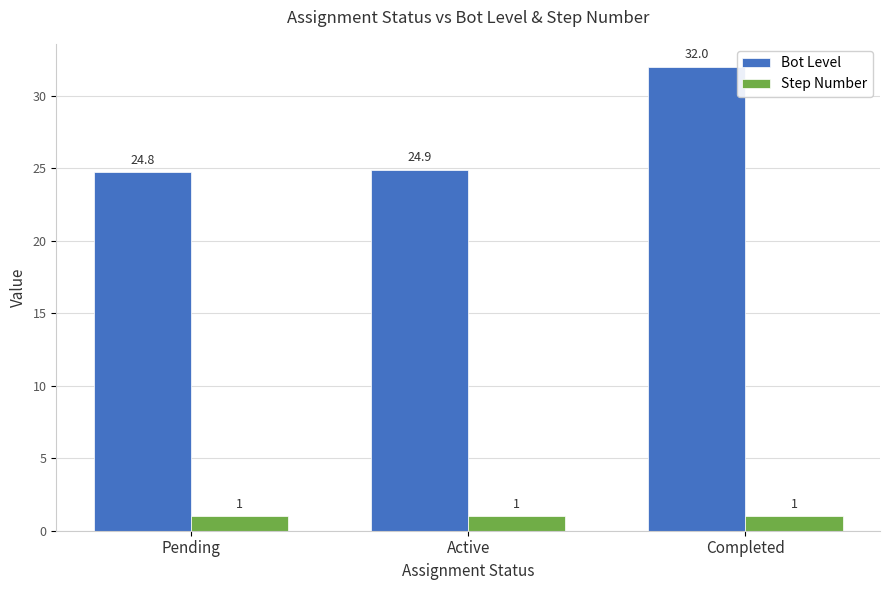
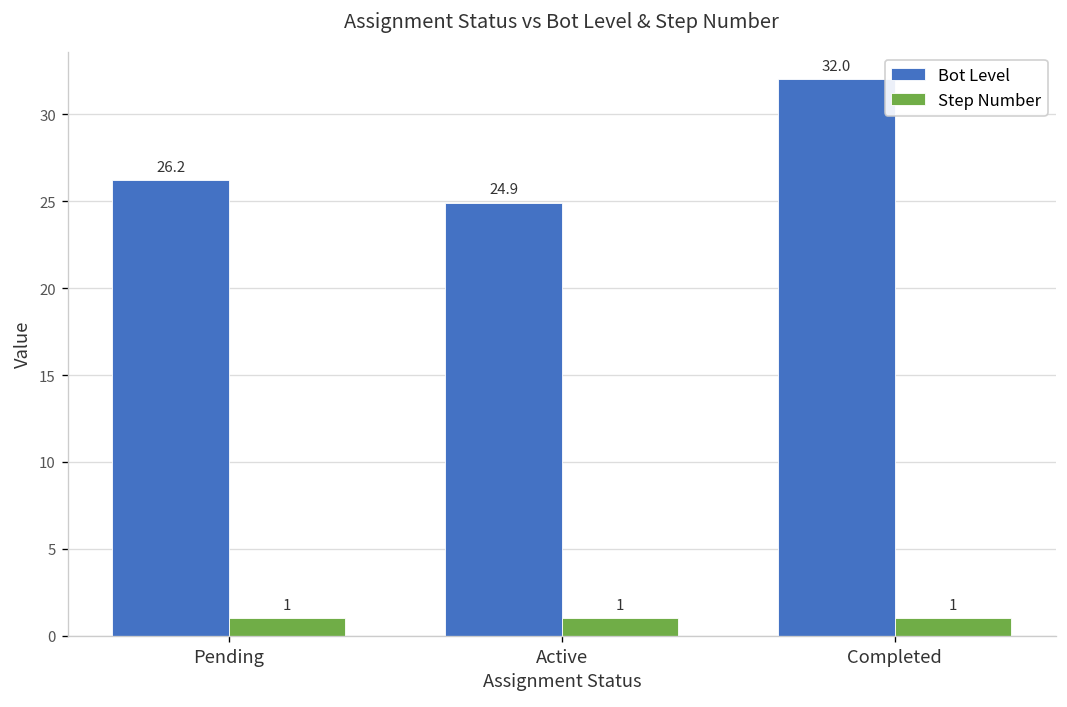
Bot Level, Pending: 24.8 -> 26.2
